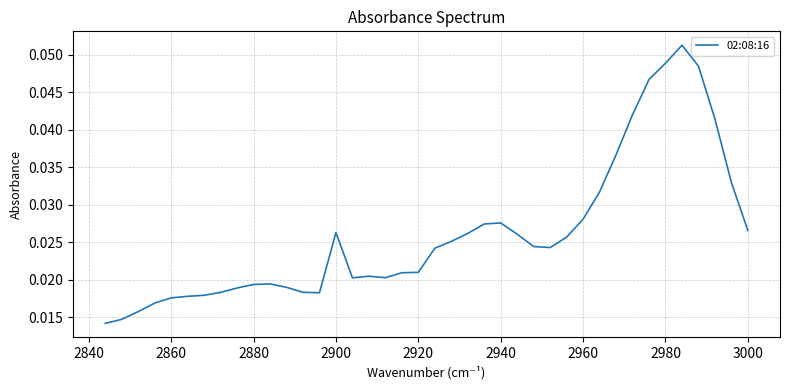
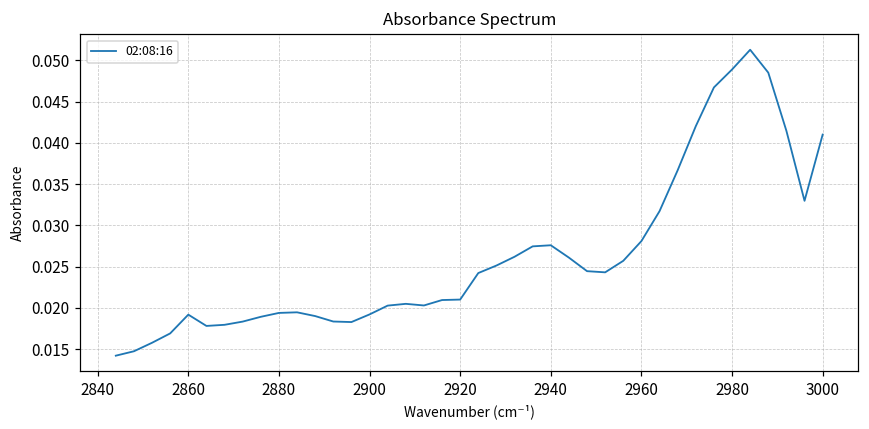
2860: 0.018 -> 0.019
2900: 0.026 -> 0.019
3000: 0.027 -> 0.041
